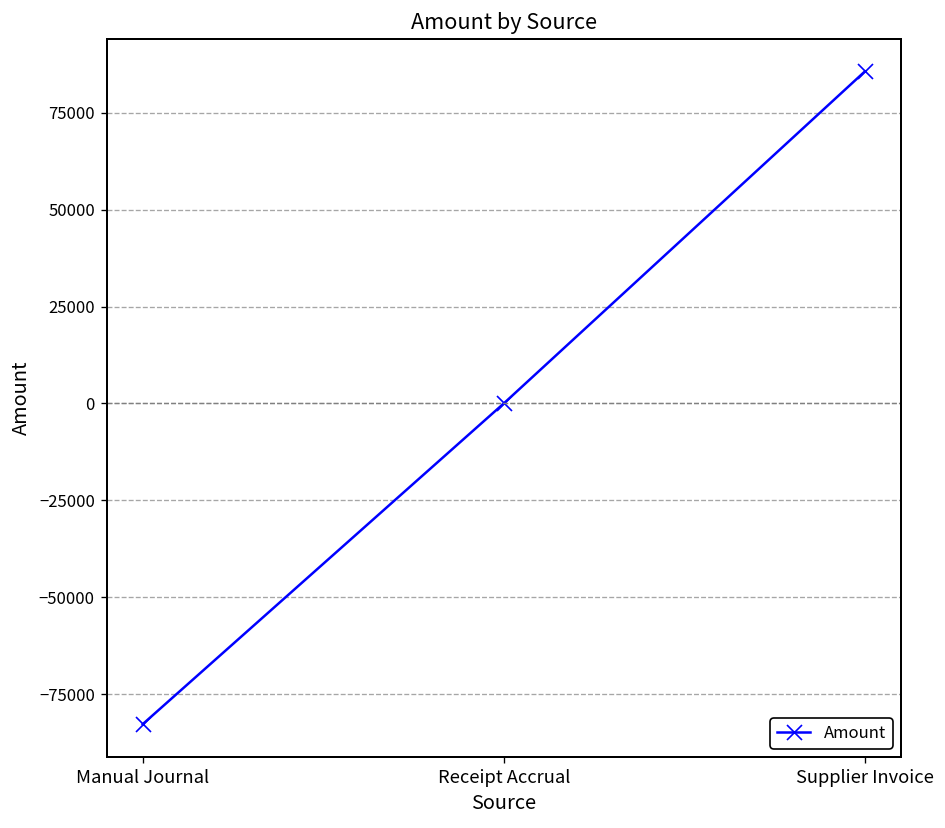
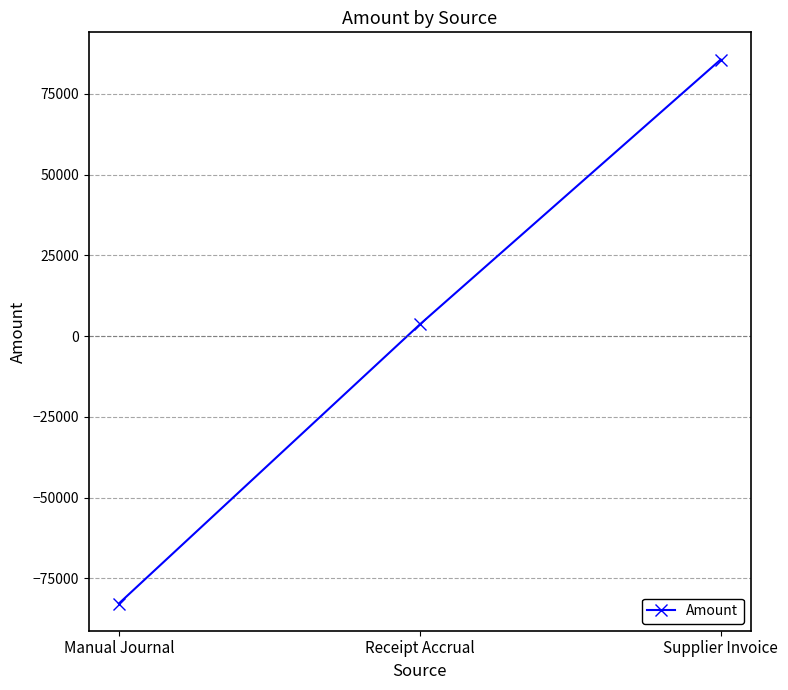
Receipt Accrual: 0 -> 4000
